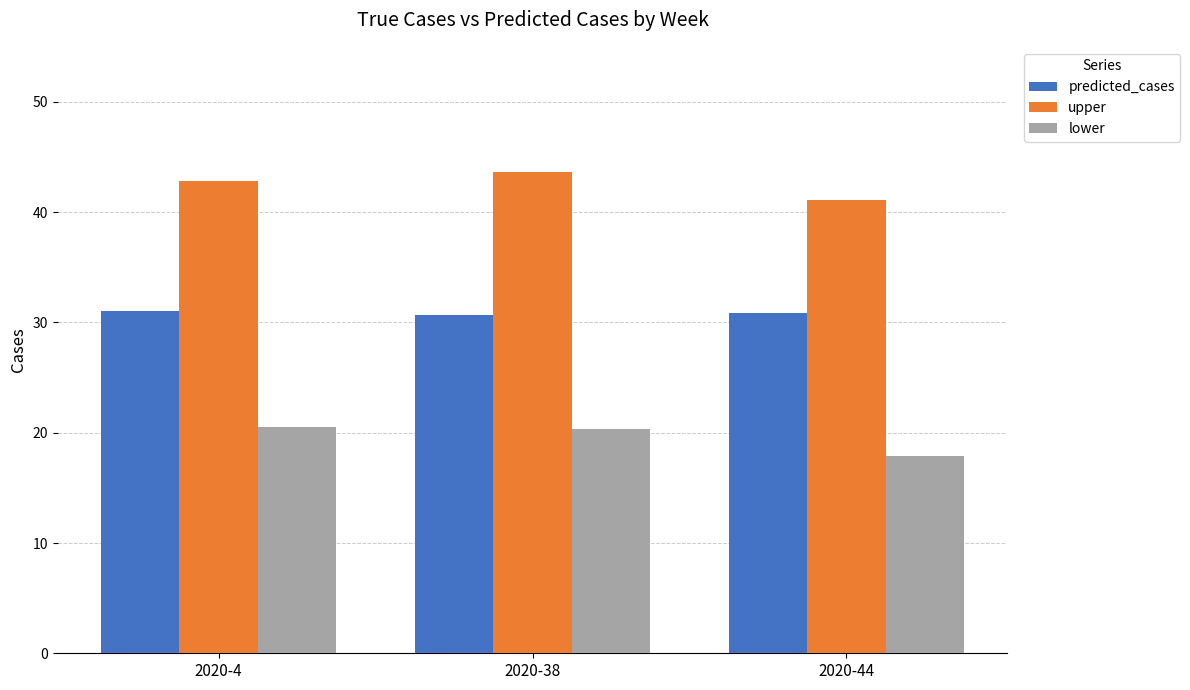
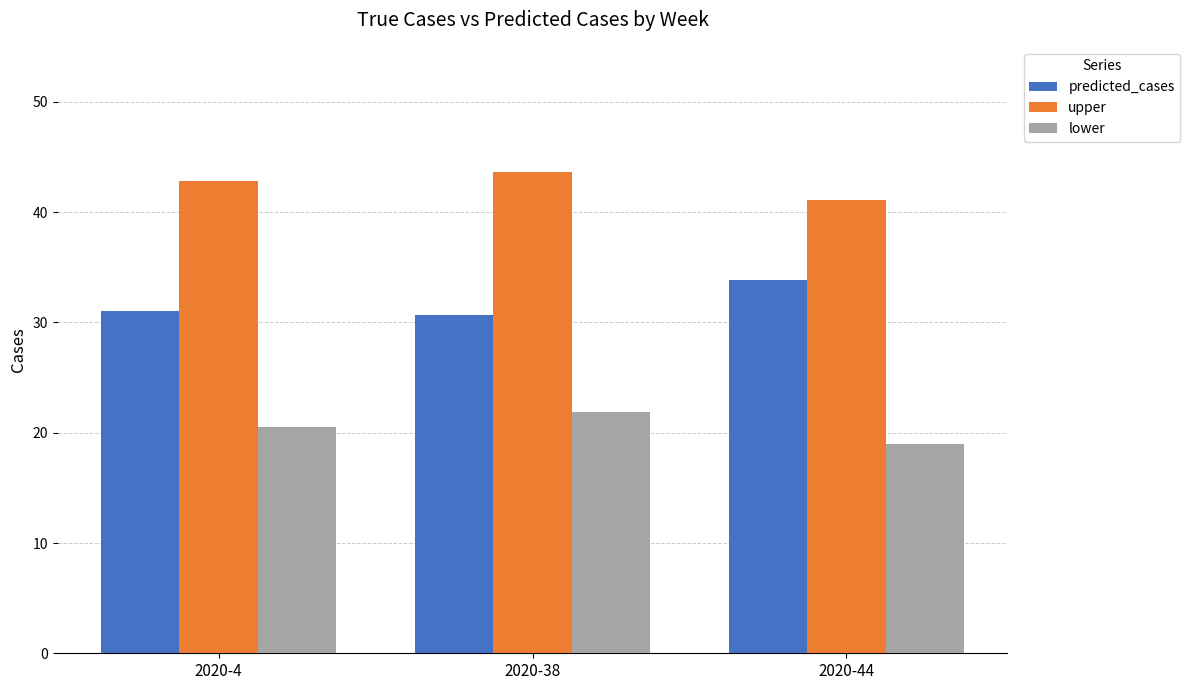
lower, 2020-38: 20.3 -> 21.9
predicted_cases, 2020-44: 30.9 -> 33.9
lower, 2020-44: 17.9 -> 19.0
